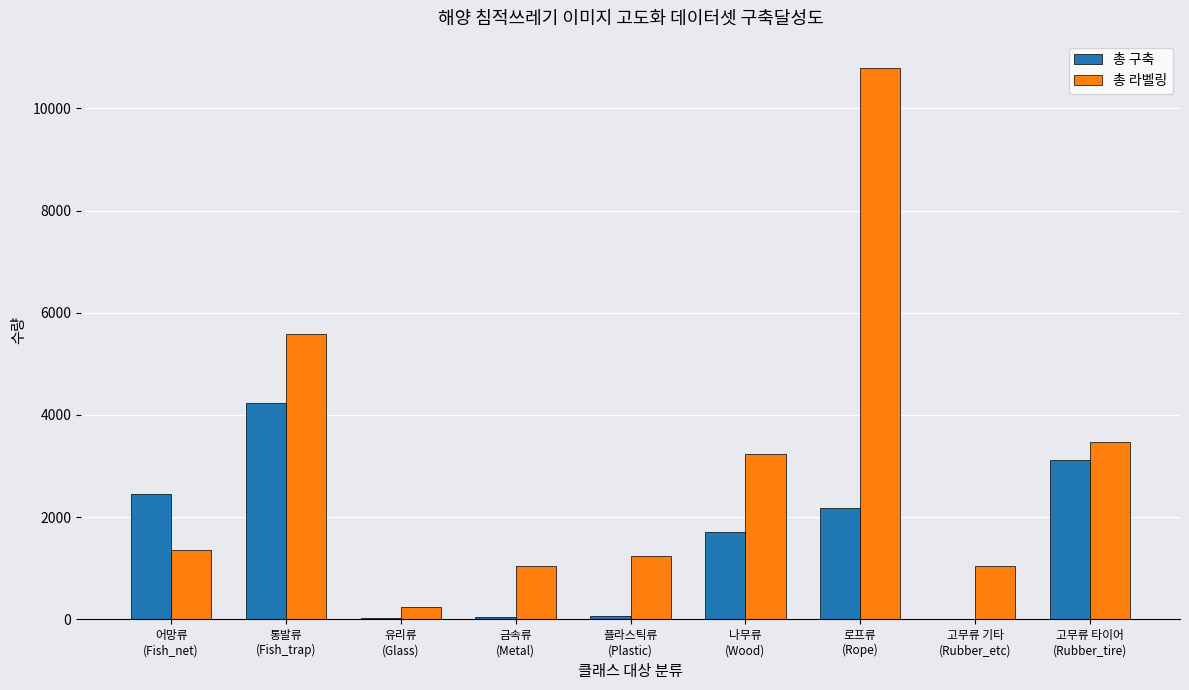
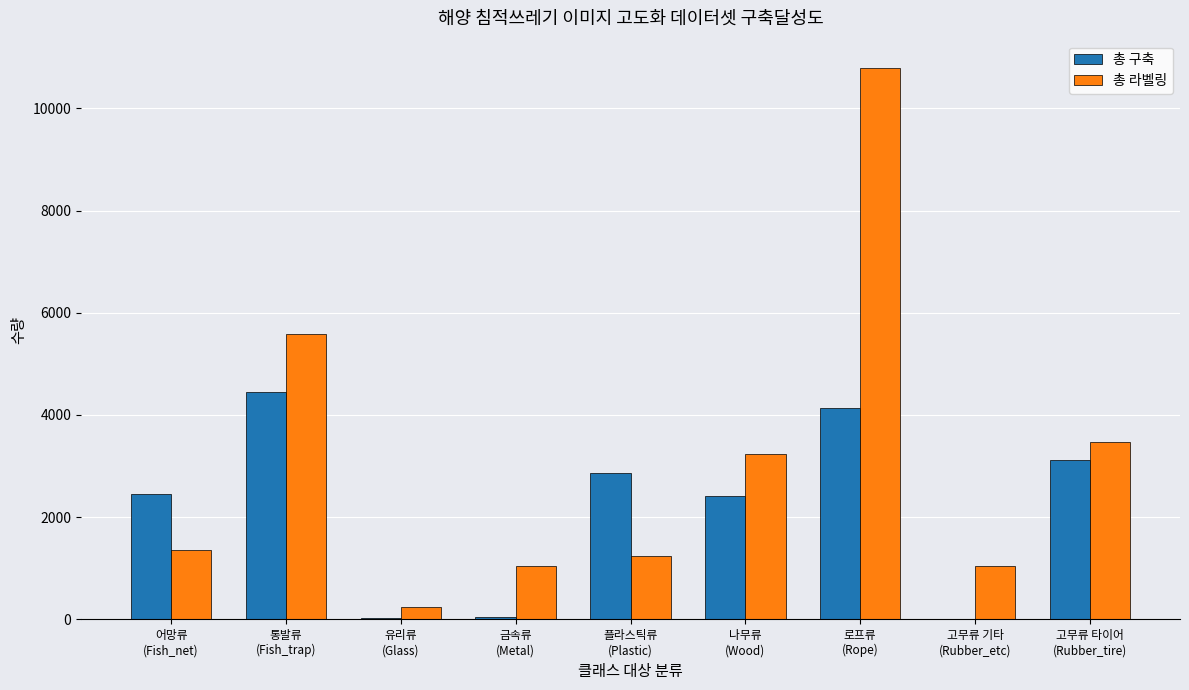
총 구축, 통발류 (Fish_trap): 4200 -> 4500
총 구축, 플라스틱류 (Plastic): 100 -> 2900
총 구축, 나무류 (Wood): 1700 -> 2400
총 구축, 로프류 (Rope): 2200 -> 4100
